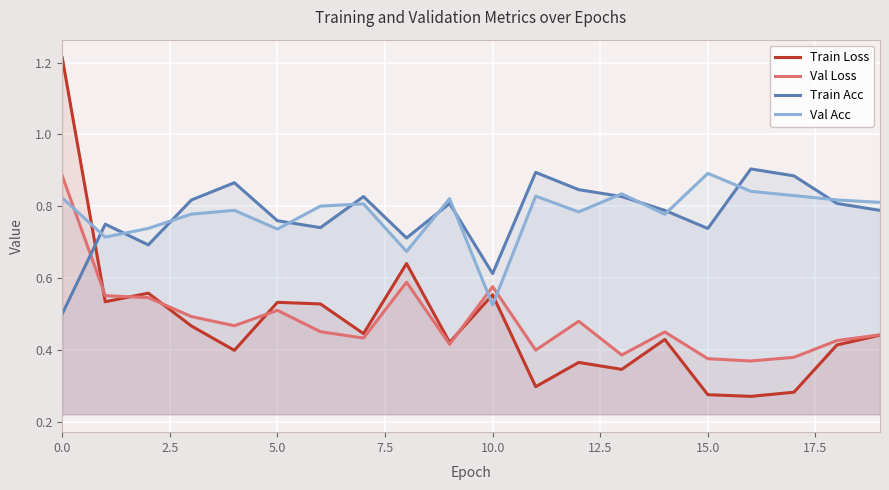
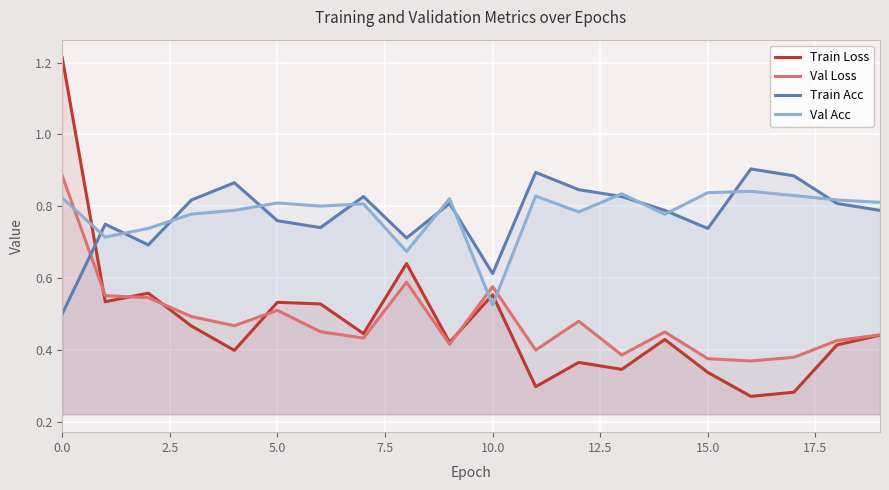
Val Acc, 5.0: 0.74 -> 0.81
Train Loss, 15.0: 0.28 -> 0.34
Val Acc, 15.0: 0.89 -> 0.84
